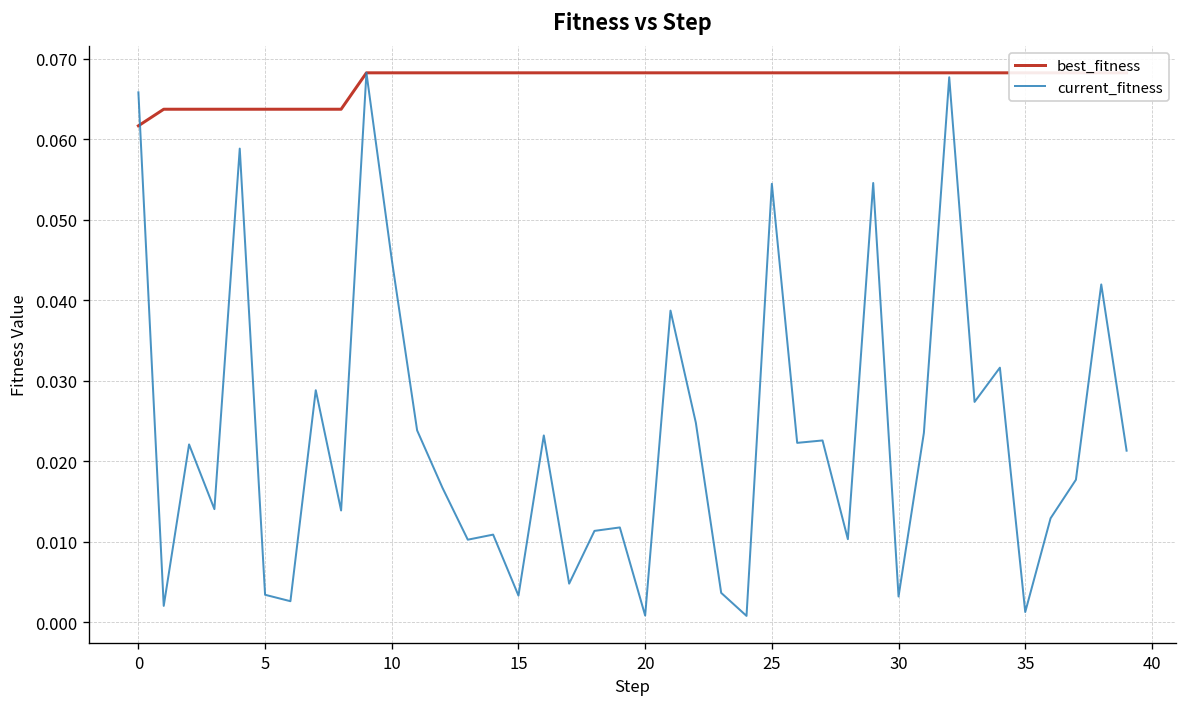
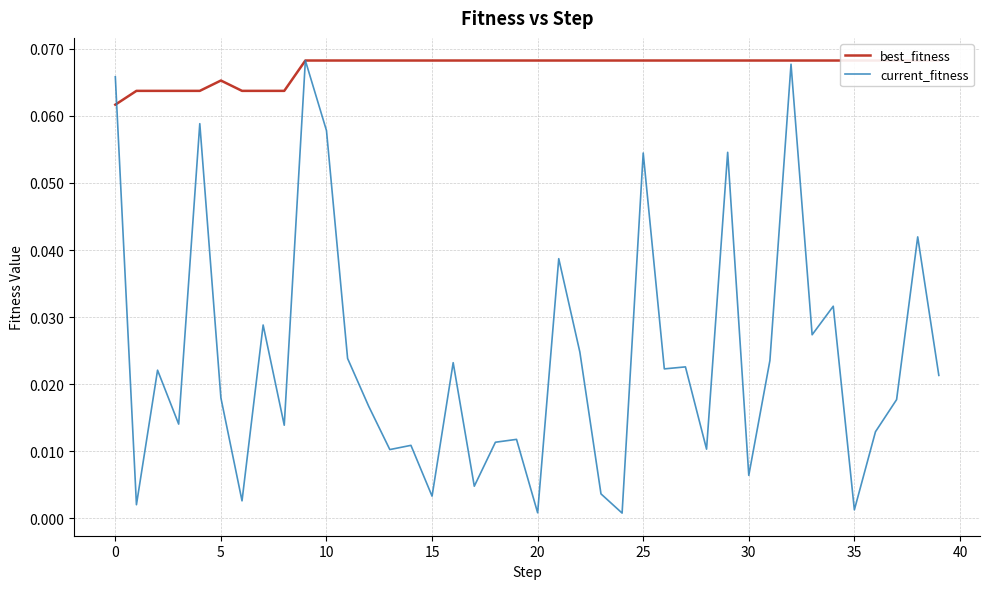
best_fitness, 5: 0.064 -> 0.065
current_fitness, 5: 0.003 -> 0.018
current_fitness, 10: 0.045 -> 0.058
current_fitness, 30: 0.003 -> 0.006
